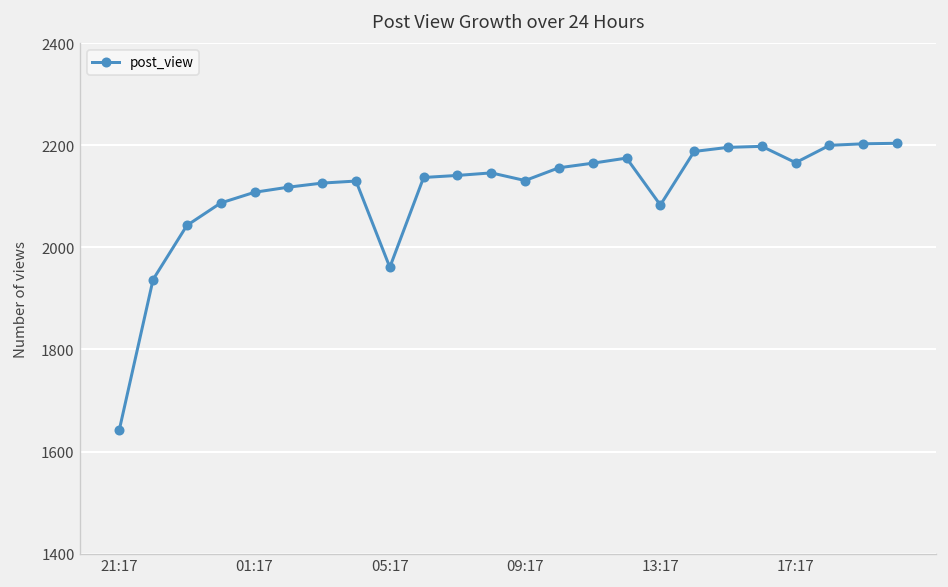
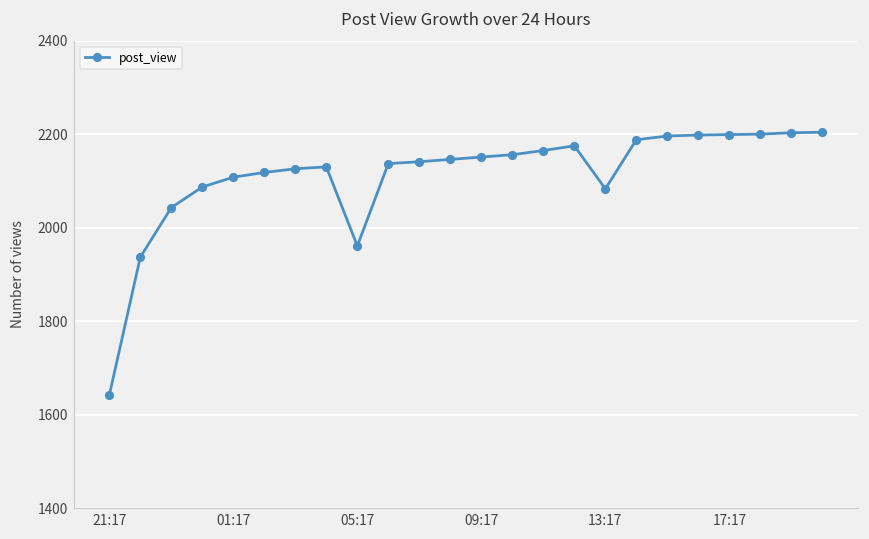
09:17: 2130 -> 2150
17:17: 2170 -> 2200
